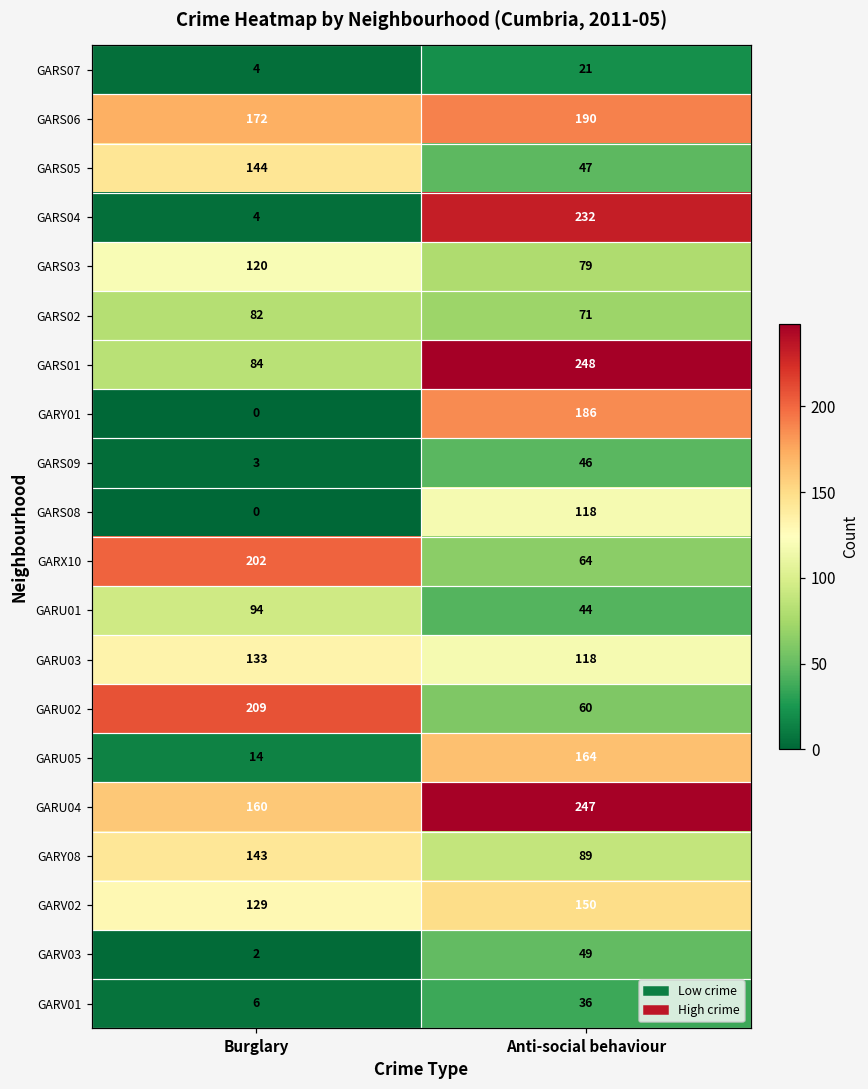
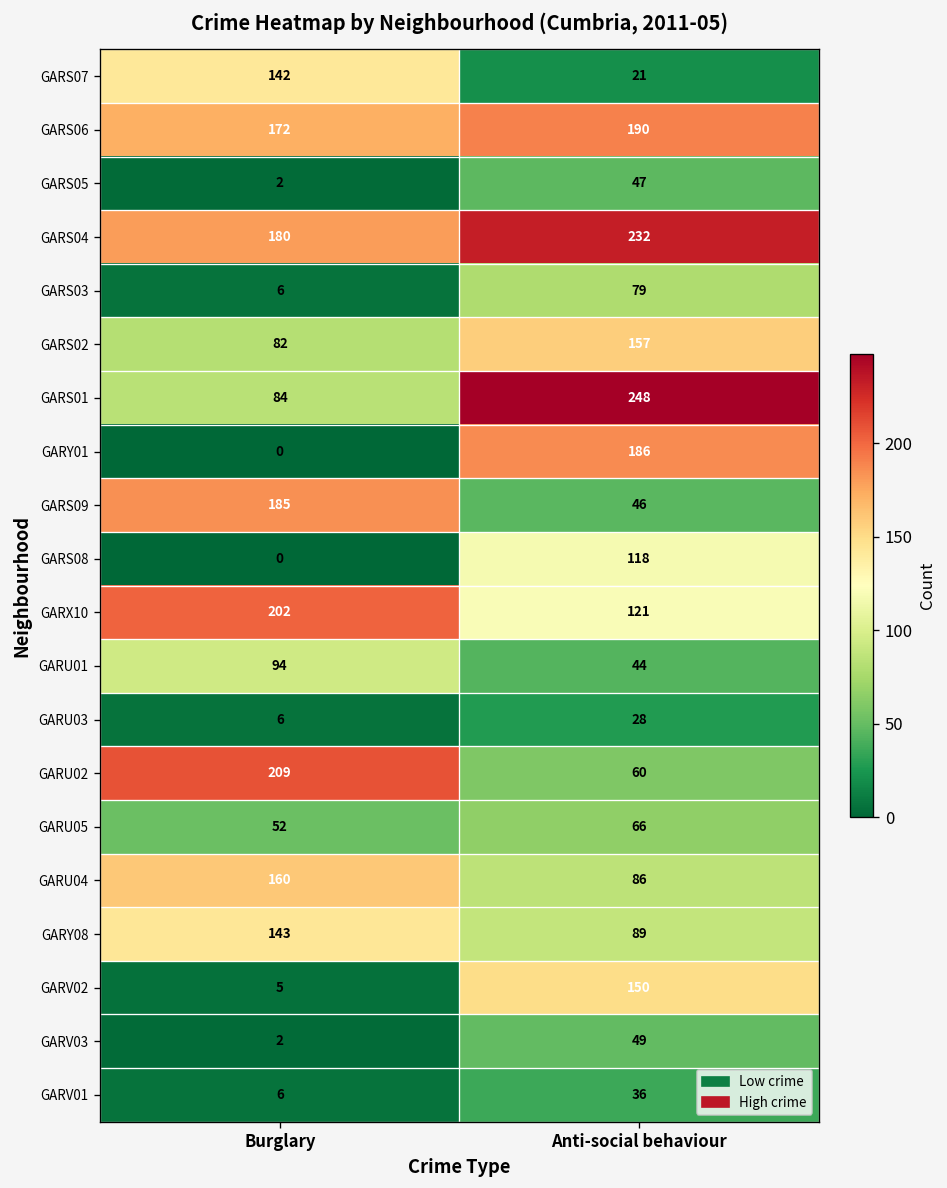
GARS07, Burglary: 4 -> 142
GARS05, Burglary: 144 -> 2
GARS04, Burglary: 4 -> 180
GARS03, Burglary: 120 -> 6
GARS02, Anti-social behaviour: 71 -> 157
GARS09, Burglary: 3 -> 185
GARX10, Anti-social behaviour: 64 -> 121
GARU03, Burglary: 133 -> 6
GARU03, Anti-social behaviour: 118 -> 28
GARU05, Burglary: 14 -> 52
GARU05, Anti-social behaviour: 164 -> 66
GARU04, Anti-social behaviour: 247 -> 86
GARV02, Burglary: 129 -> 5
